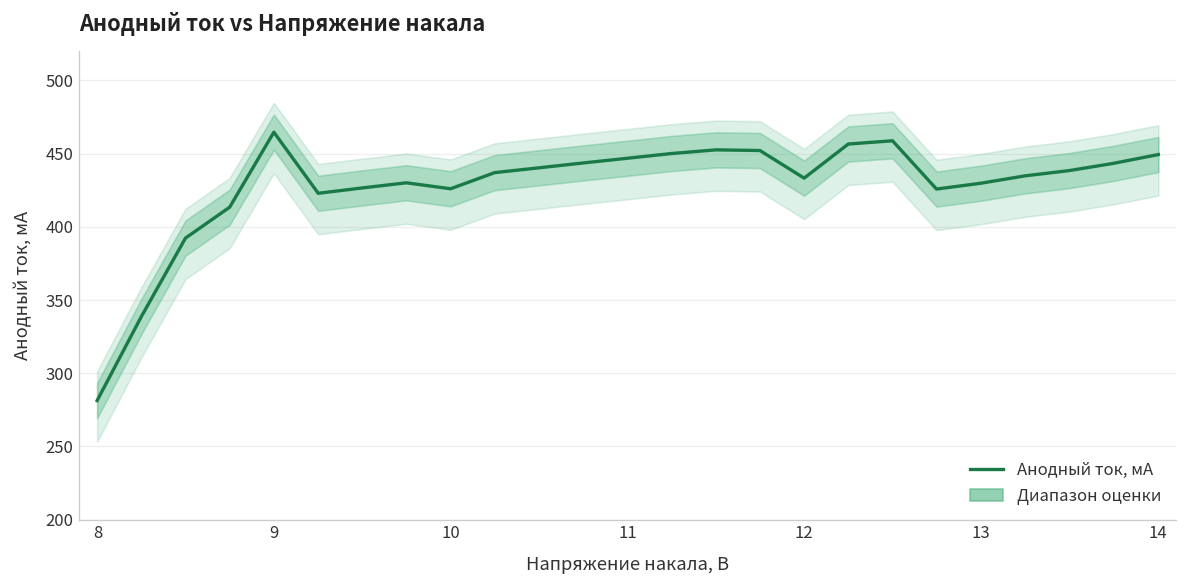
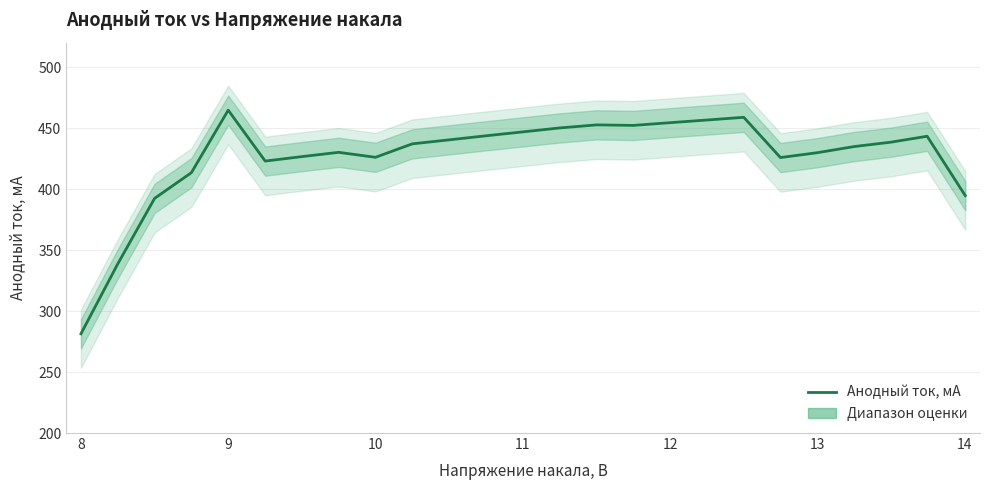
Анодный ток, мА, 12: 433 -> 454
Анодный ток, мА, 14: 449 -> 395
